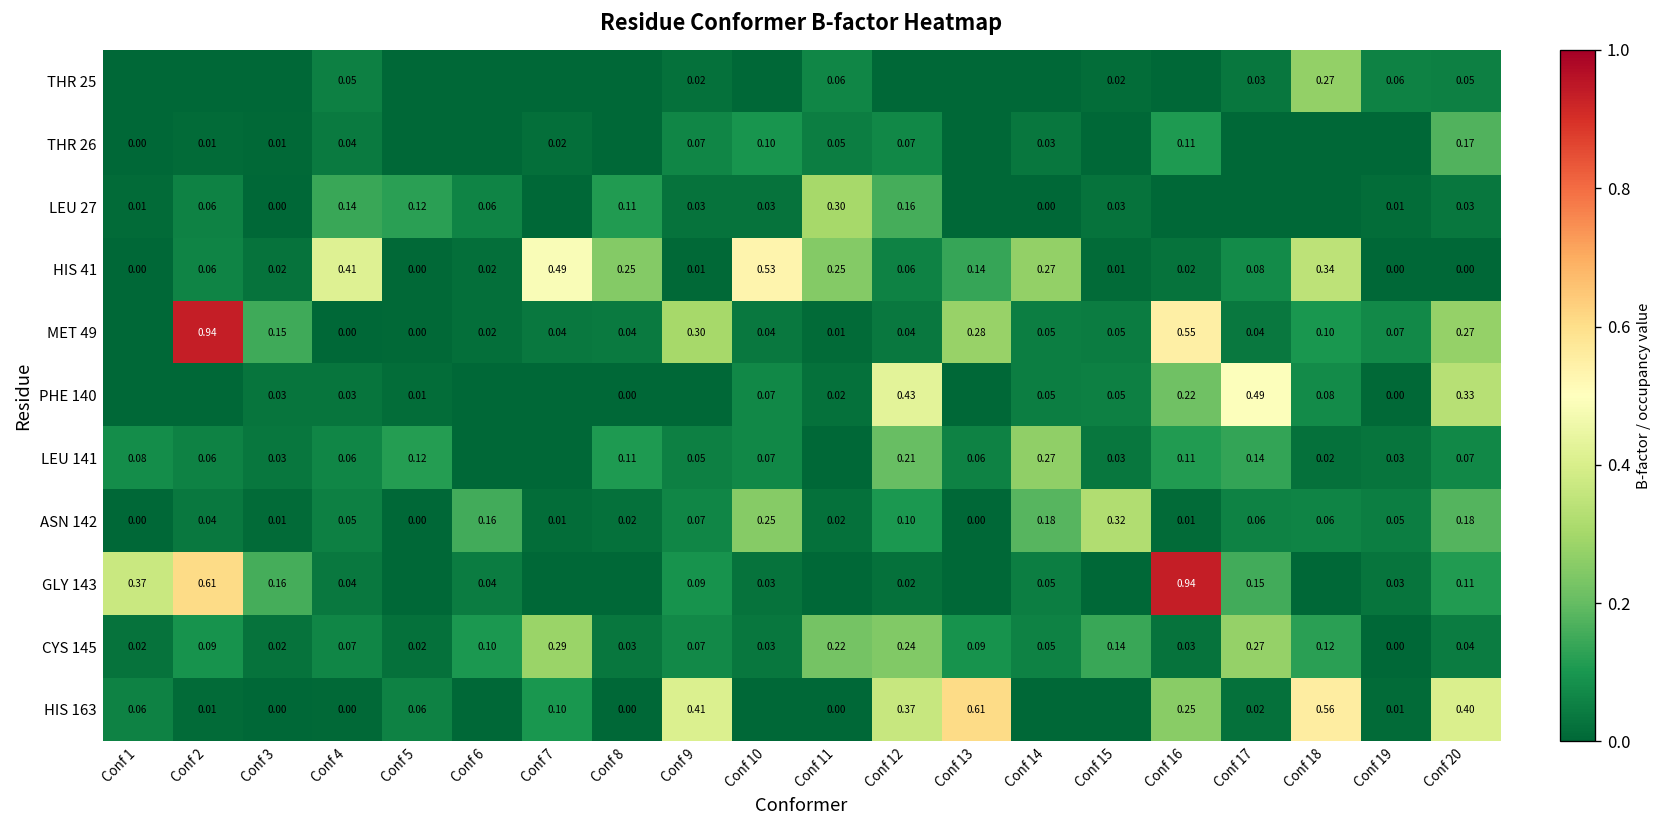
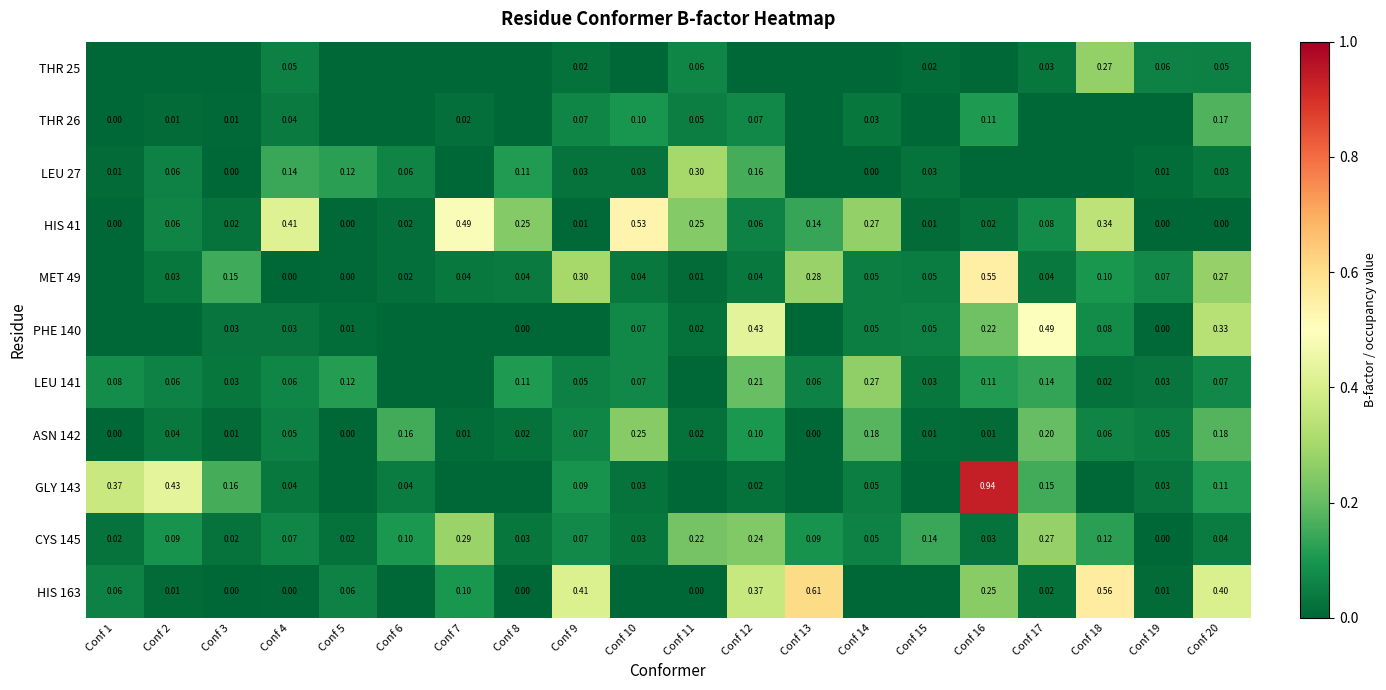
MET 49, Conf 2: 0.94 -> 0.03
ASN 142, Conf 15: 0.32 -> 0.01
ASN 142, Conf 17: 0.06 -> 0.20
GLY 143, Conf 2: 0.61 -> 0.43
